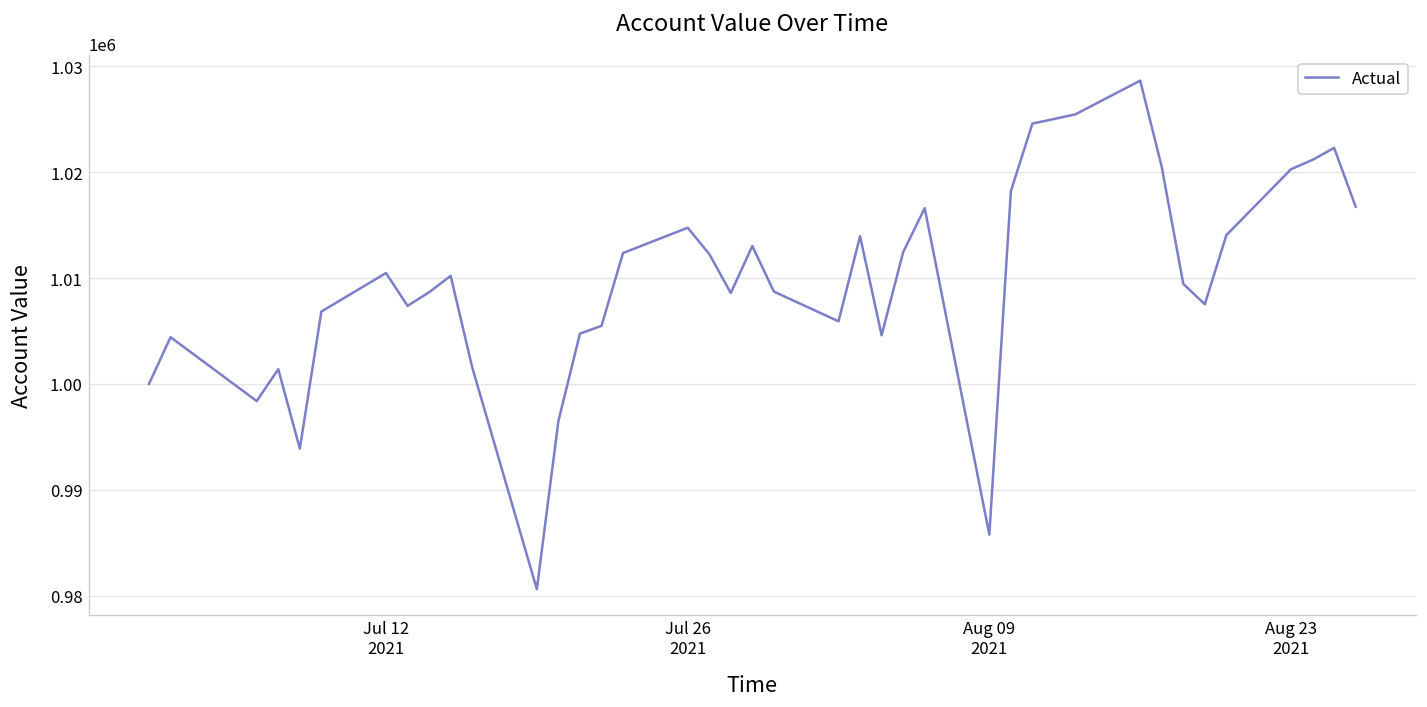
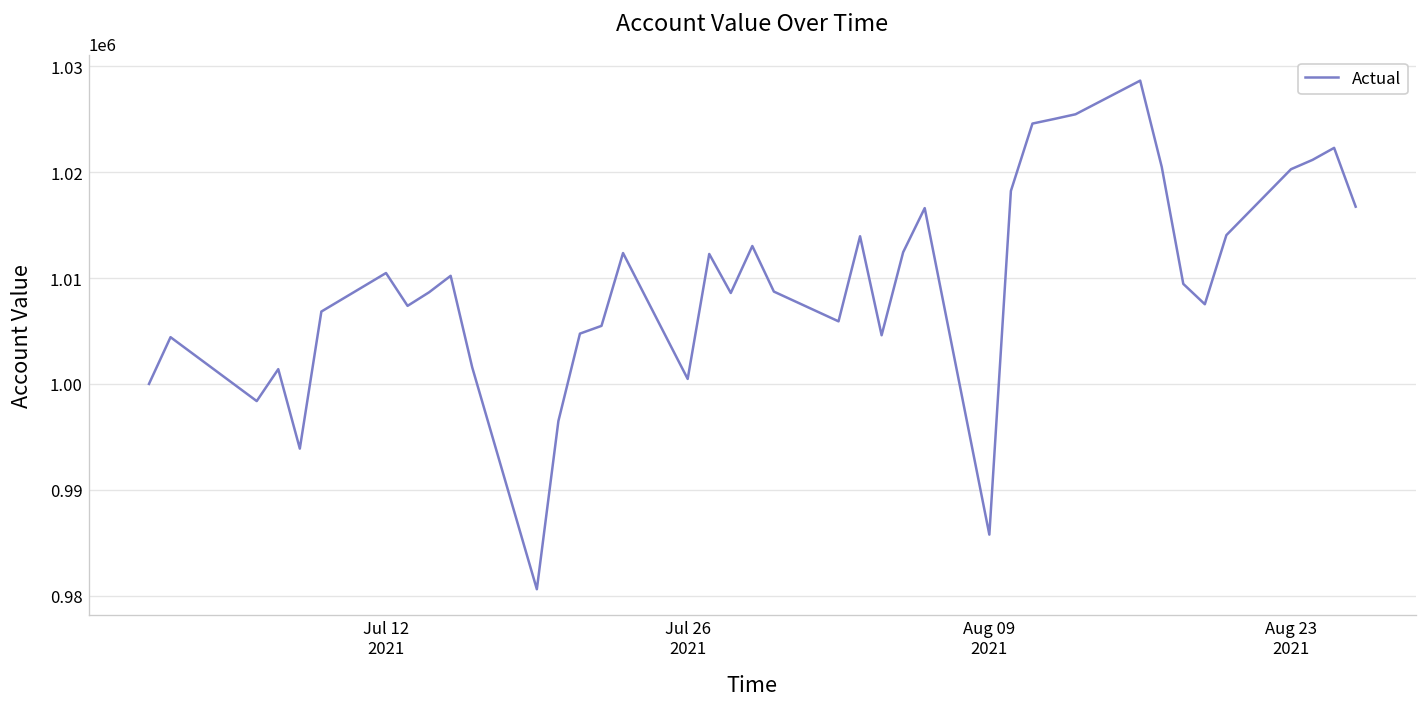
Jul 26 2021: 1015000 -> 1000000
